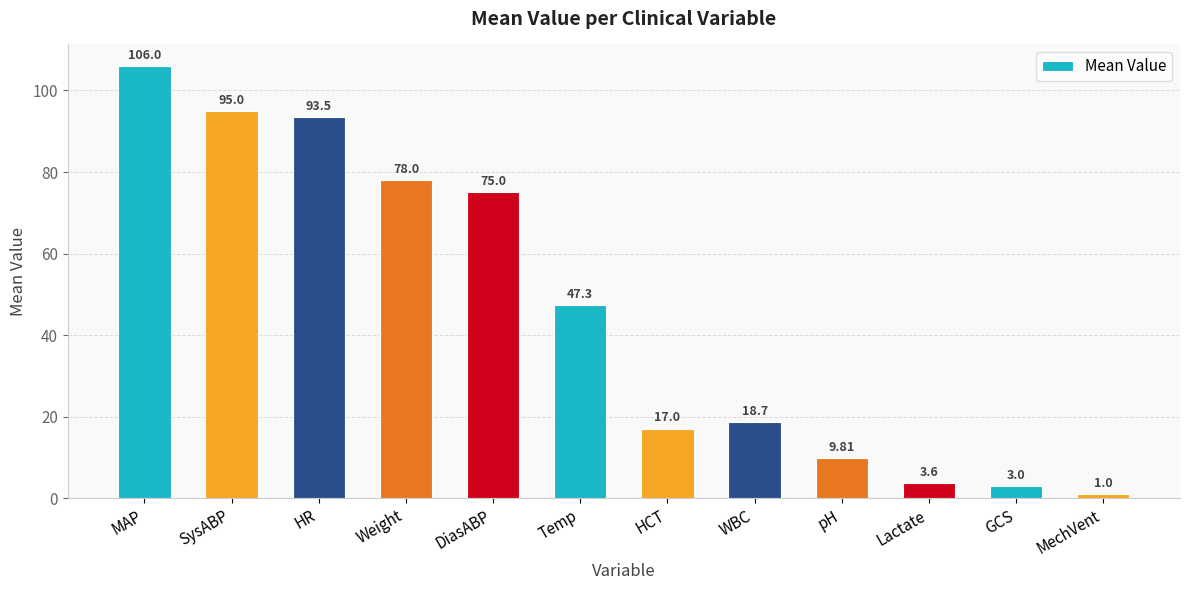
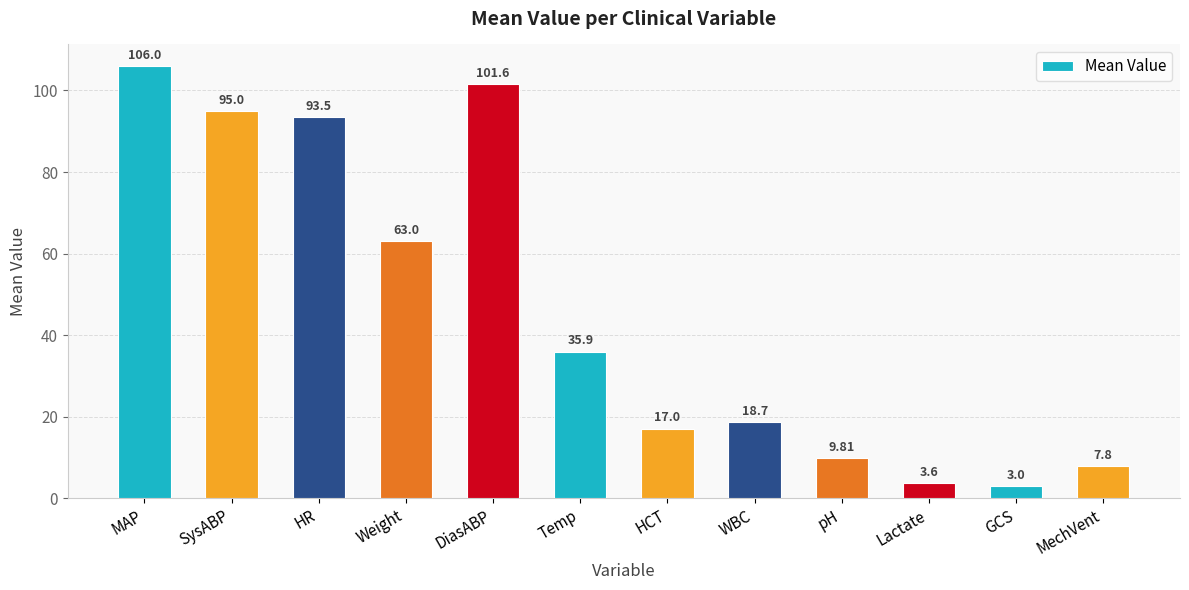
Weight: 78.0 -> 63.0
DiasABP: 75.0 -> 101.6
Temp: 47.3 -> 35.9
MechVent: 1.0 -> 7.8
